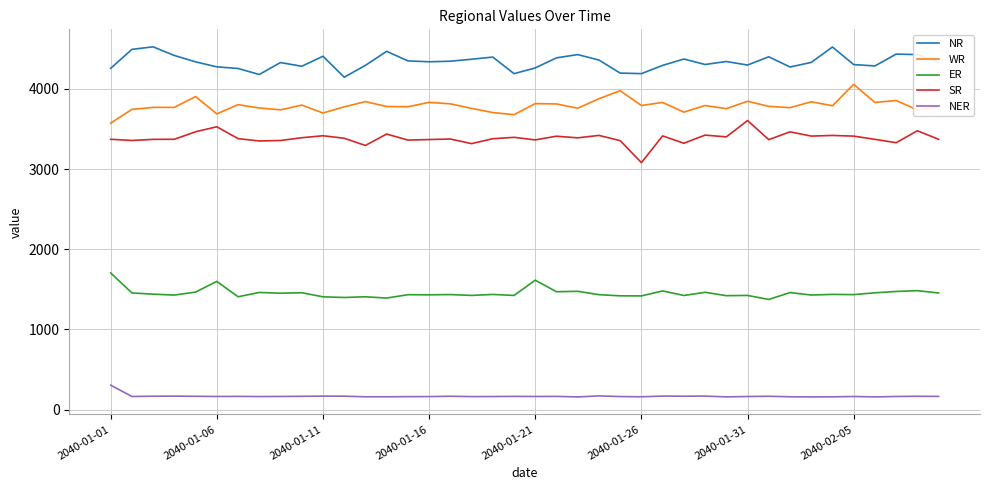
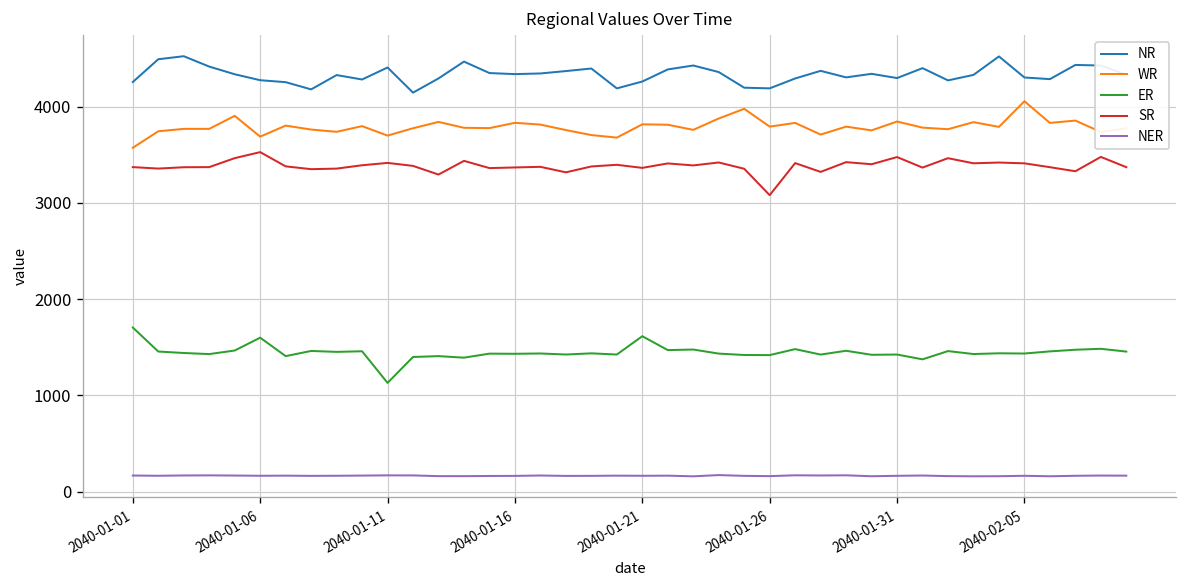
NER, 2040-01-01: 300 -> 200
ER, 2040-01-11: 1400 -> 1100
SR, 2040-01-31: 3600 -> 3500
